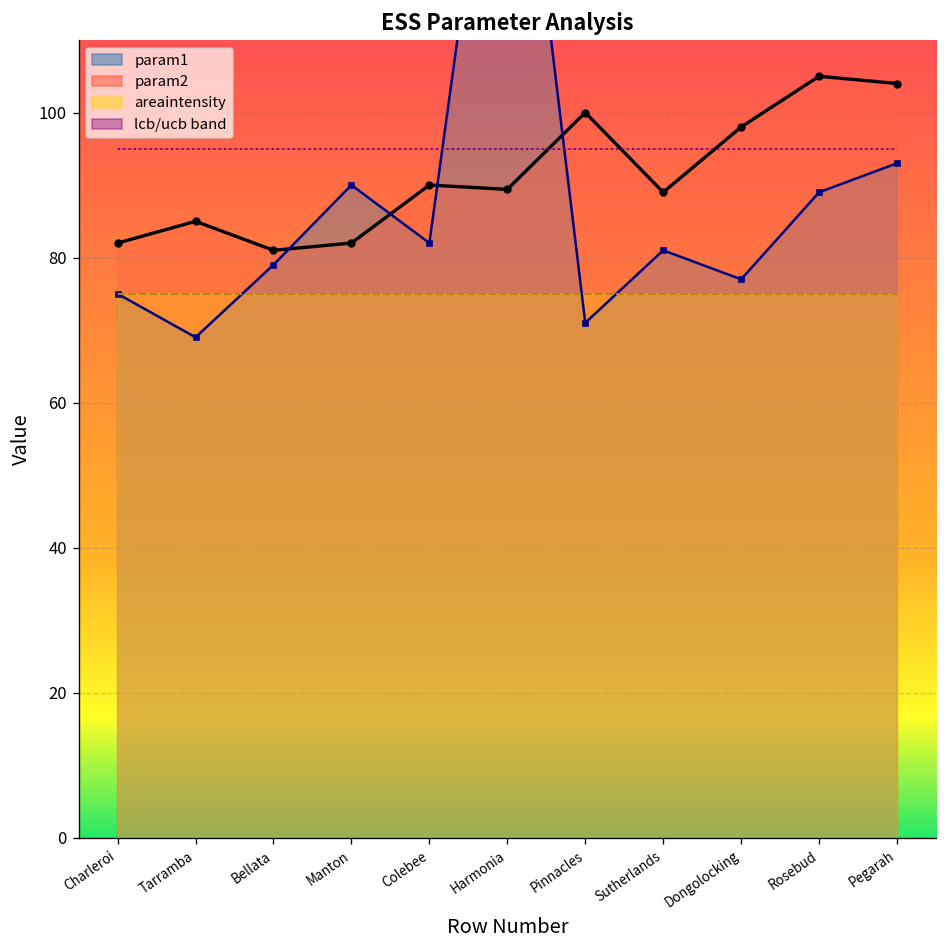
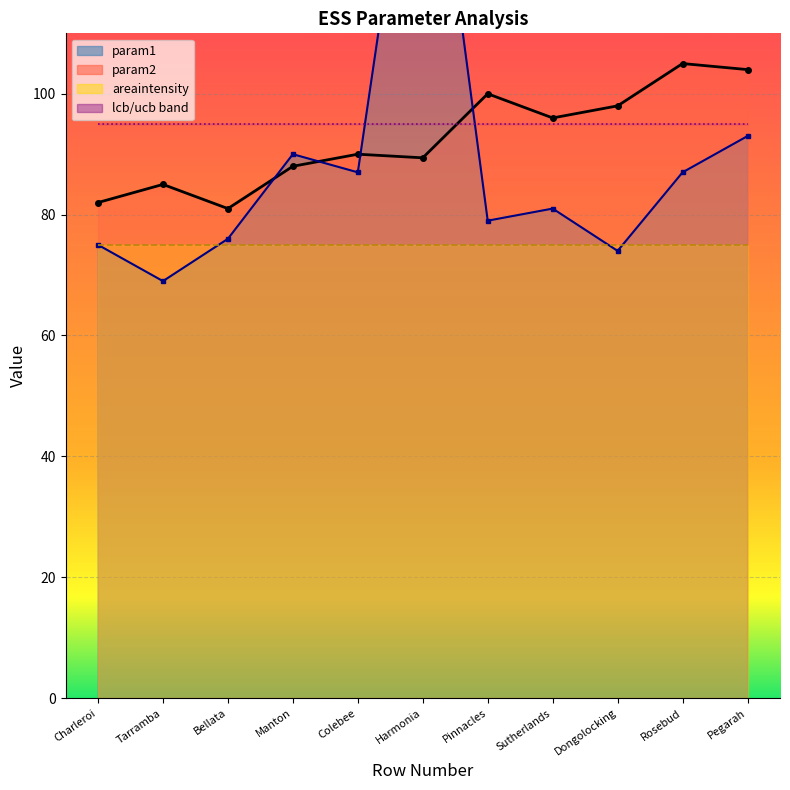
param1, Bellata: 79 -> 76
param2, Manton: 82 -> 88
param1, Colebee: 82 -> 87
param1, Pinnacles: 71 -> 79
param2, Sutherlands: 89 -> 96
param1, Dongolocking: 77 -> 74
param1, Rosebud: 89 -> 87
